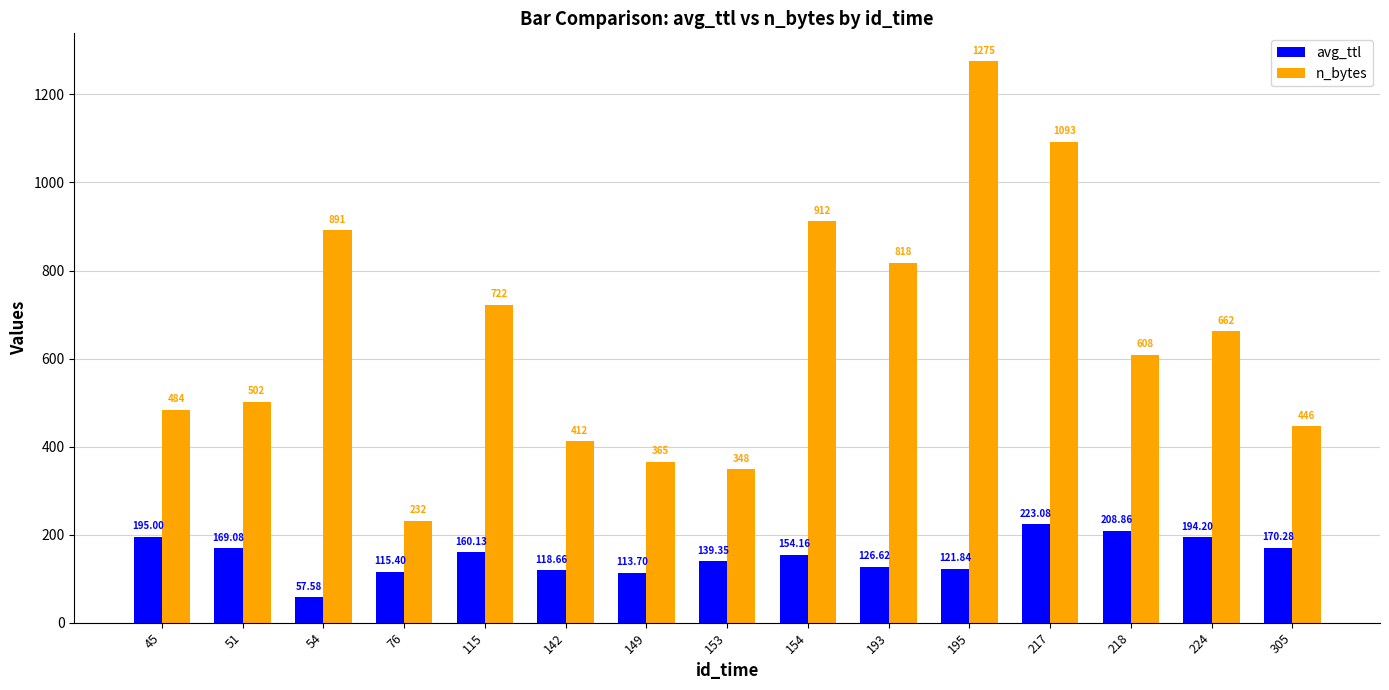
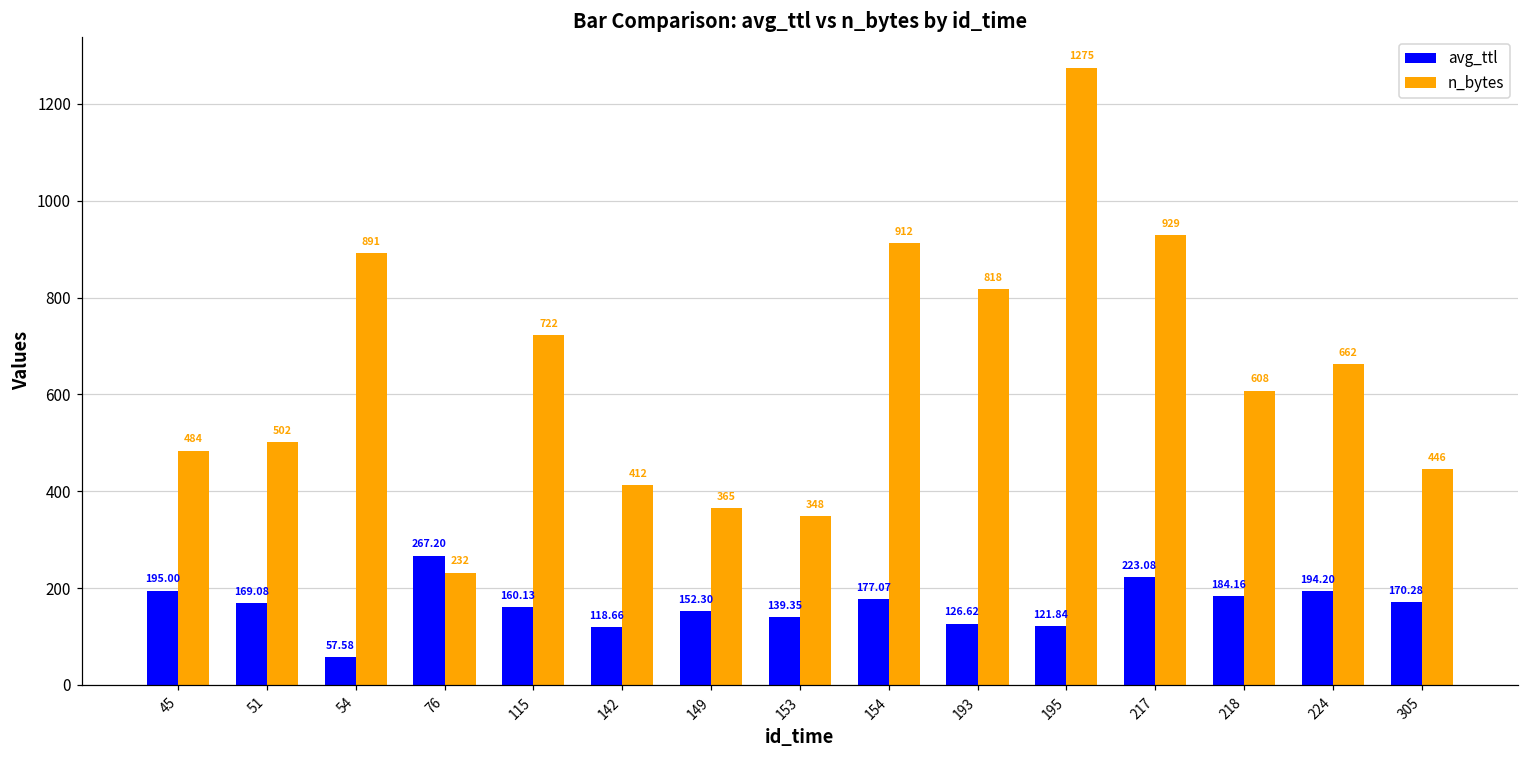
avg_ttl, 76: 115.40 -> 267.20
avg_ttl, 149: 113.70 -> 152.30
avg_ttl, 154: 154.16 -> 177.07
n_bytes, 217: 1093 -> 929
avg_ttl, 218: 208.86 -> 184.16
